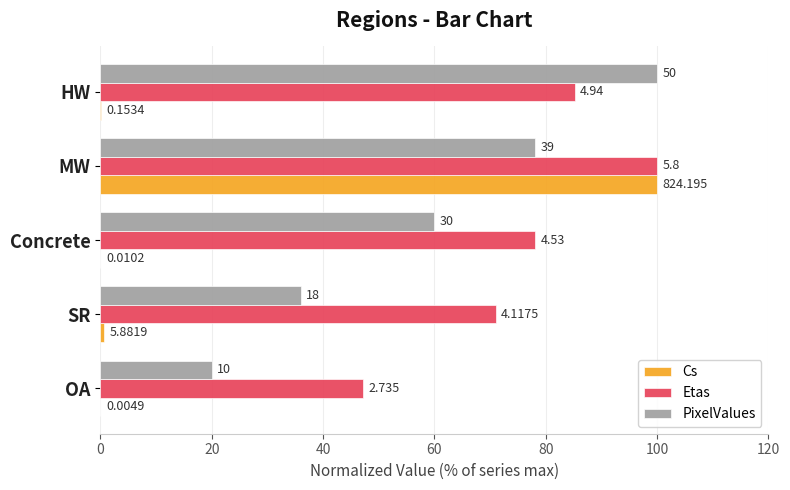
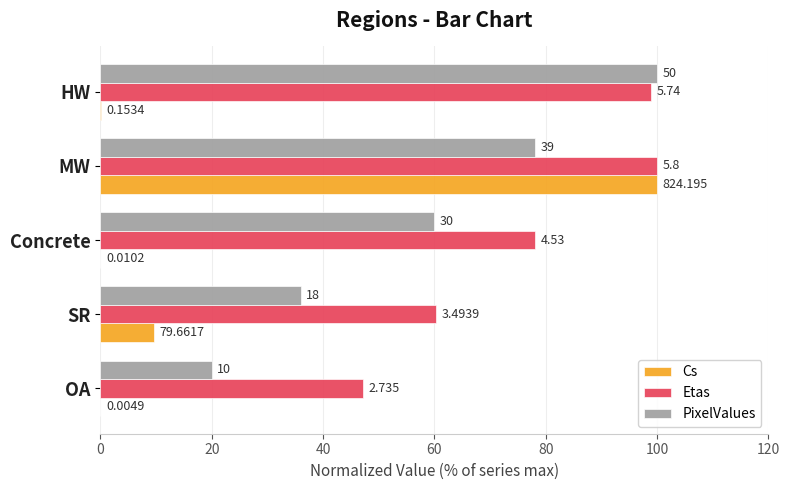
Etas, HW: 4.94 -> 5.74
Etas, SR: 4.1175 -> 3.4939
Cs, SR: 5.8819 -> 79.6617
